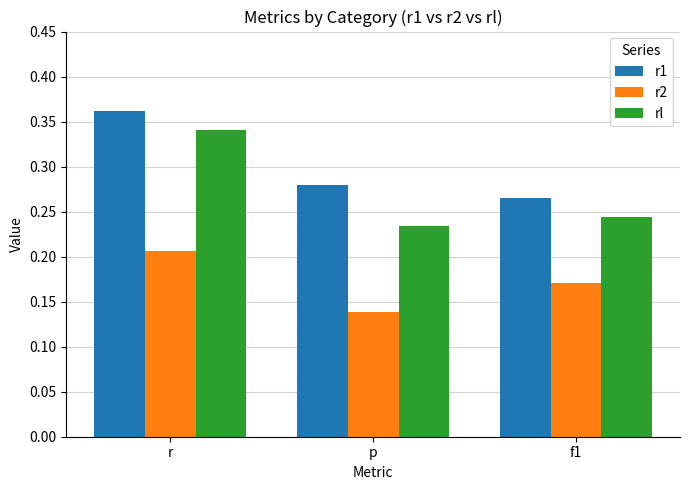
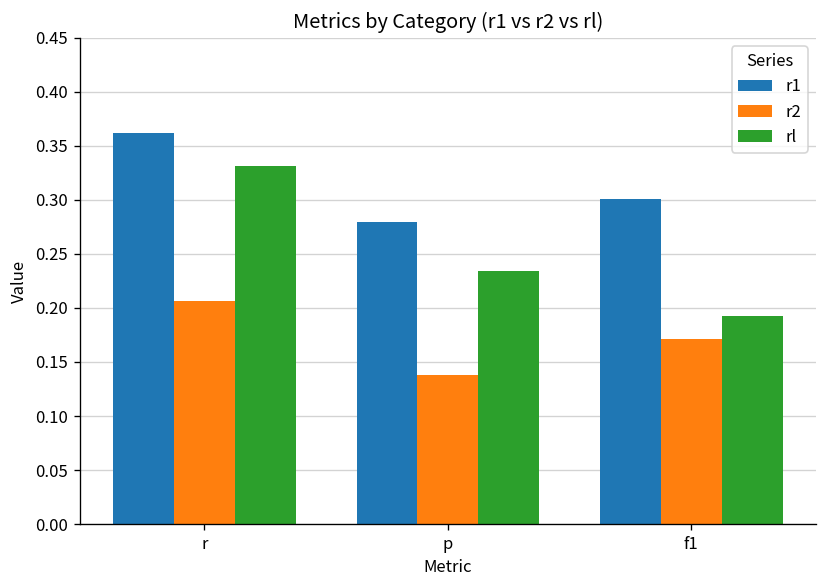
rl, r: 0.34 -> 0.33
r1, f1: 0.27 -> 0.30
rl, f1: 0.24 -> 0.19
